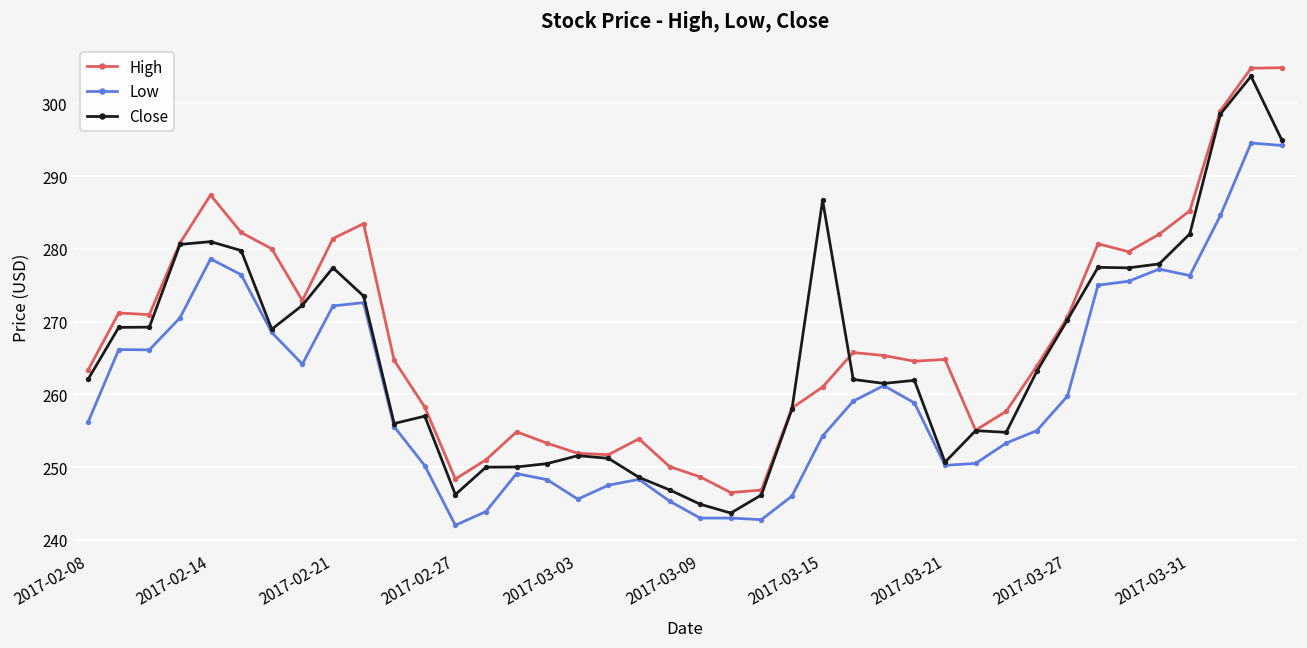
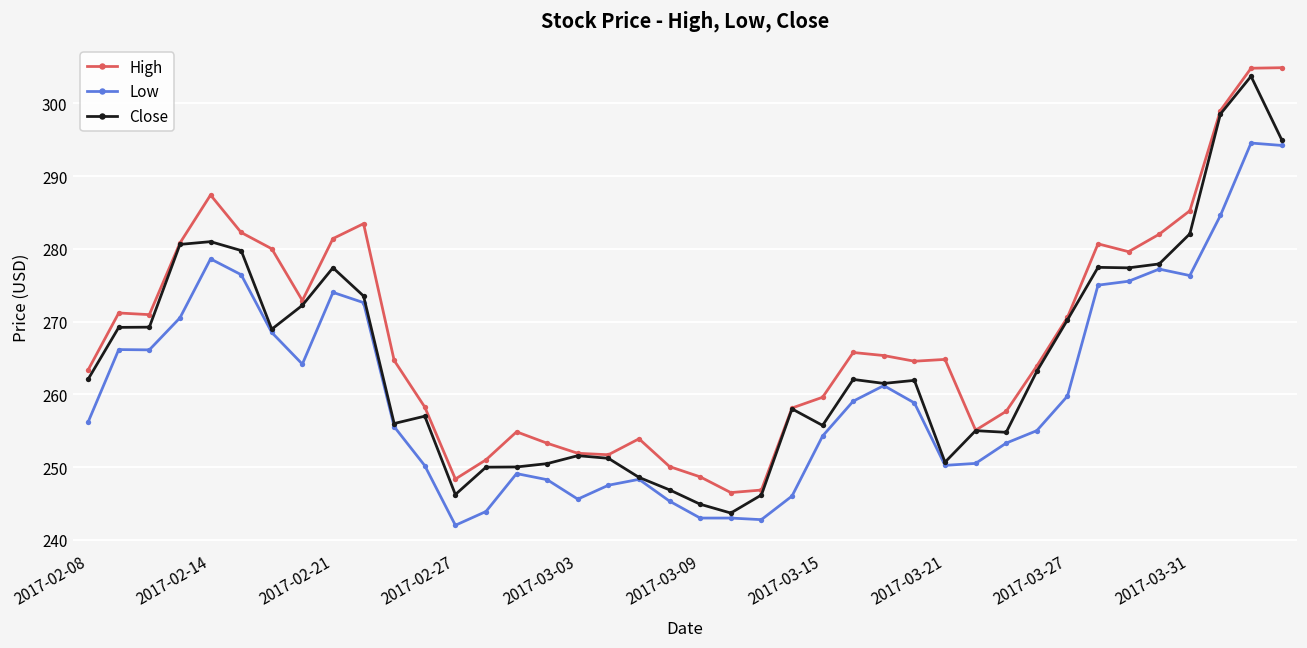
Low, 2017-02-21: 272 -> 274
High, 2017-03-15: 261 -> 260
Close, 2017-03-15: 287 -> 256
